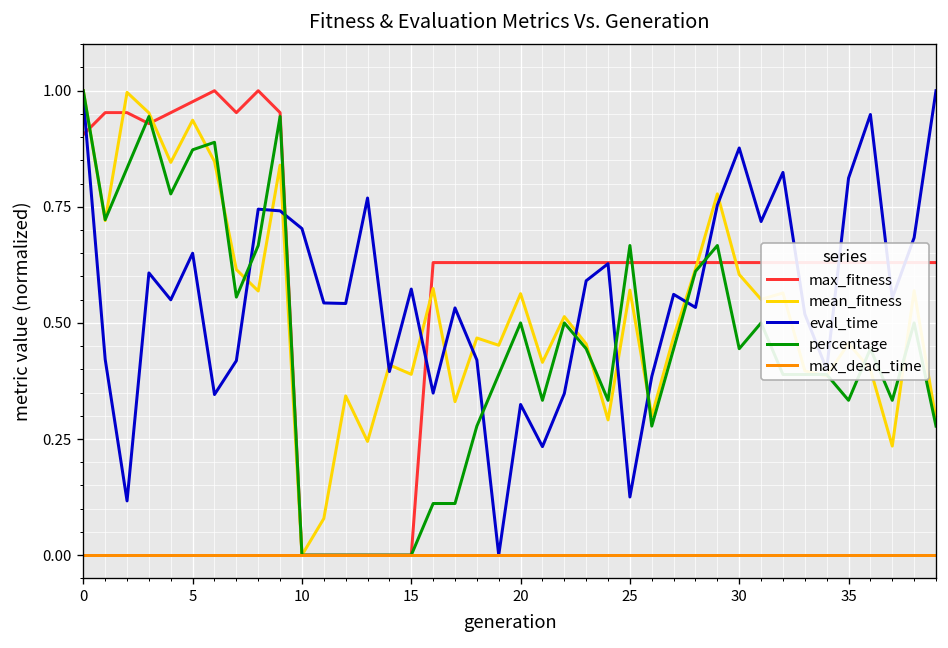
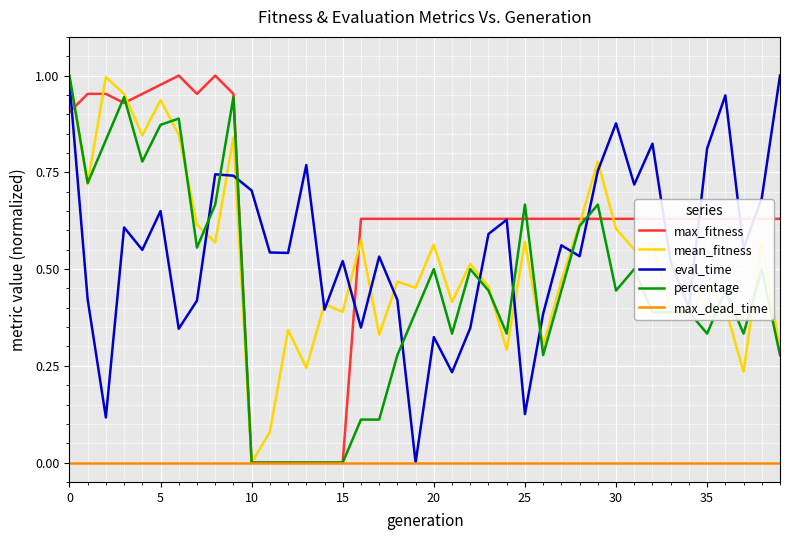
eval_time, 15: 0.57 -> 0.52
